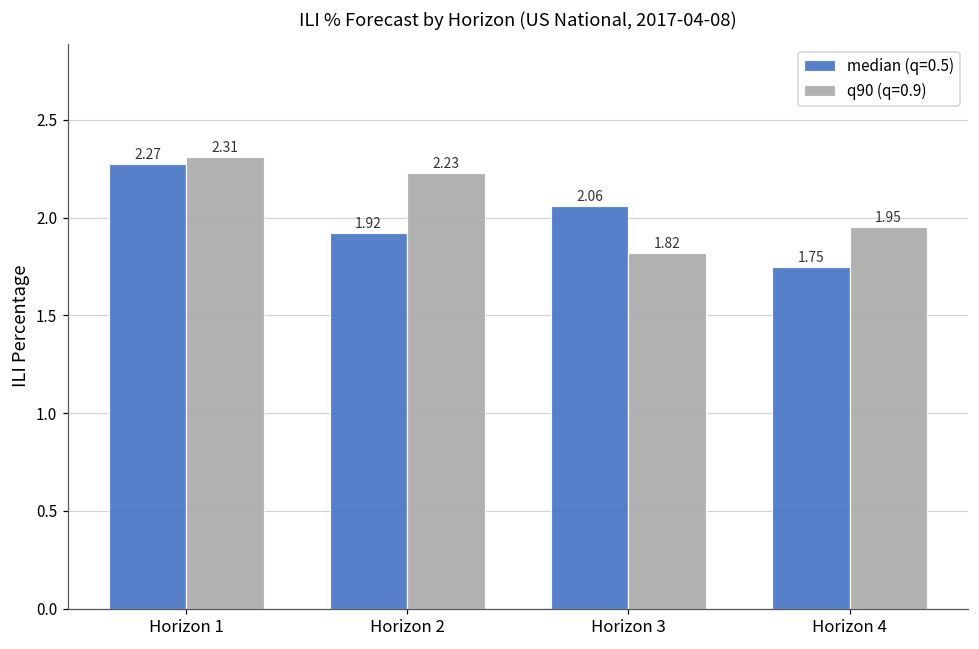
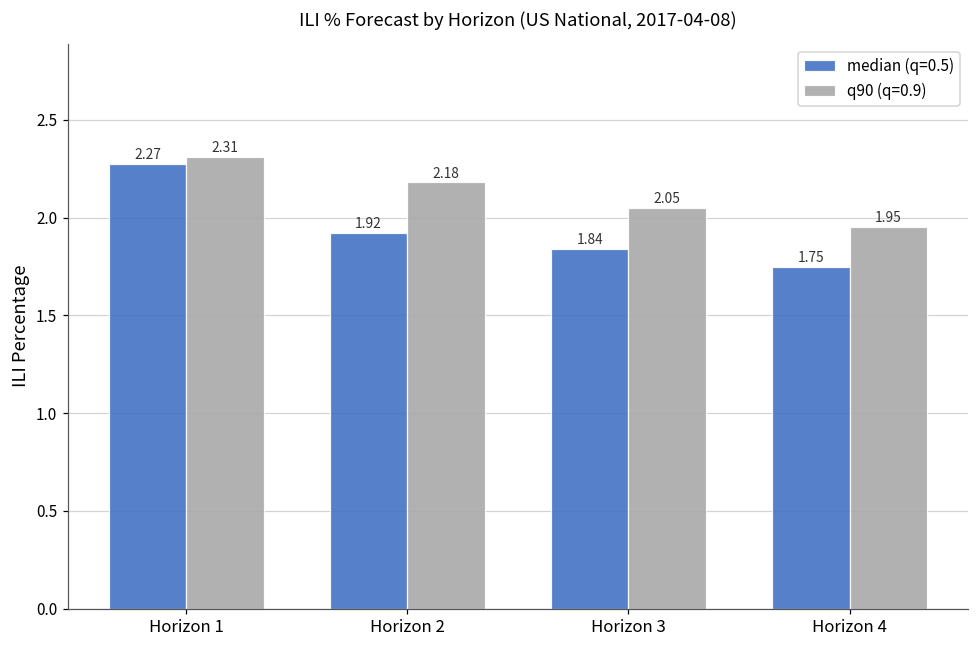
q90 (q=0.9), Horizon 2: 2.23 -> 2.18
median (q=0.5), Horizon 3: 2.06 -> 1.84
q90 (q=0.9), Horizon 3: 1.82 -> 2.05
